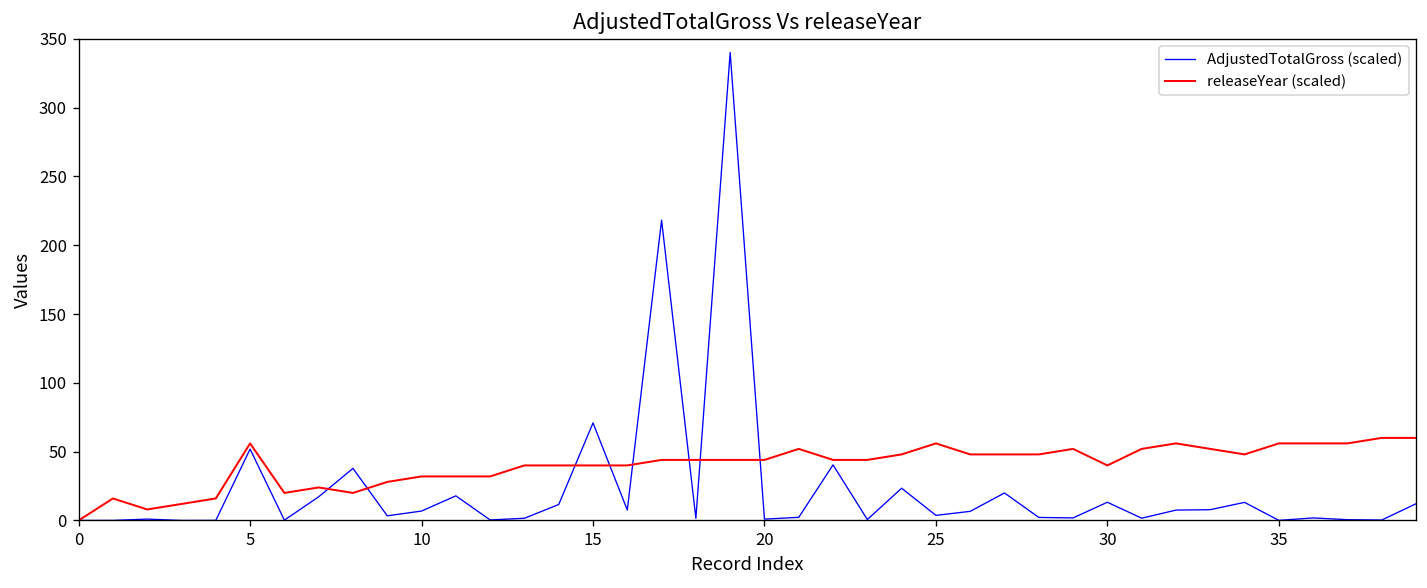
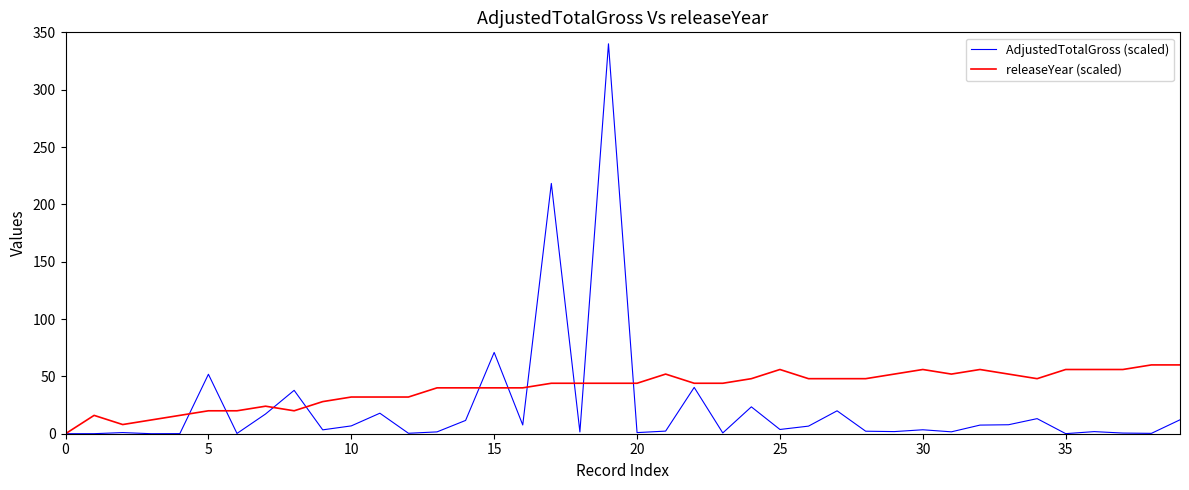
releaseYear (scaled), 5: 56 -> 20
AdjustedTotalGross (scaled), 30: 13 -> 3
releaseYear (scaled), 30: 40 -> 56
